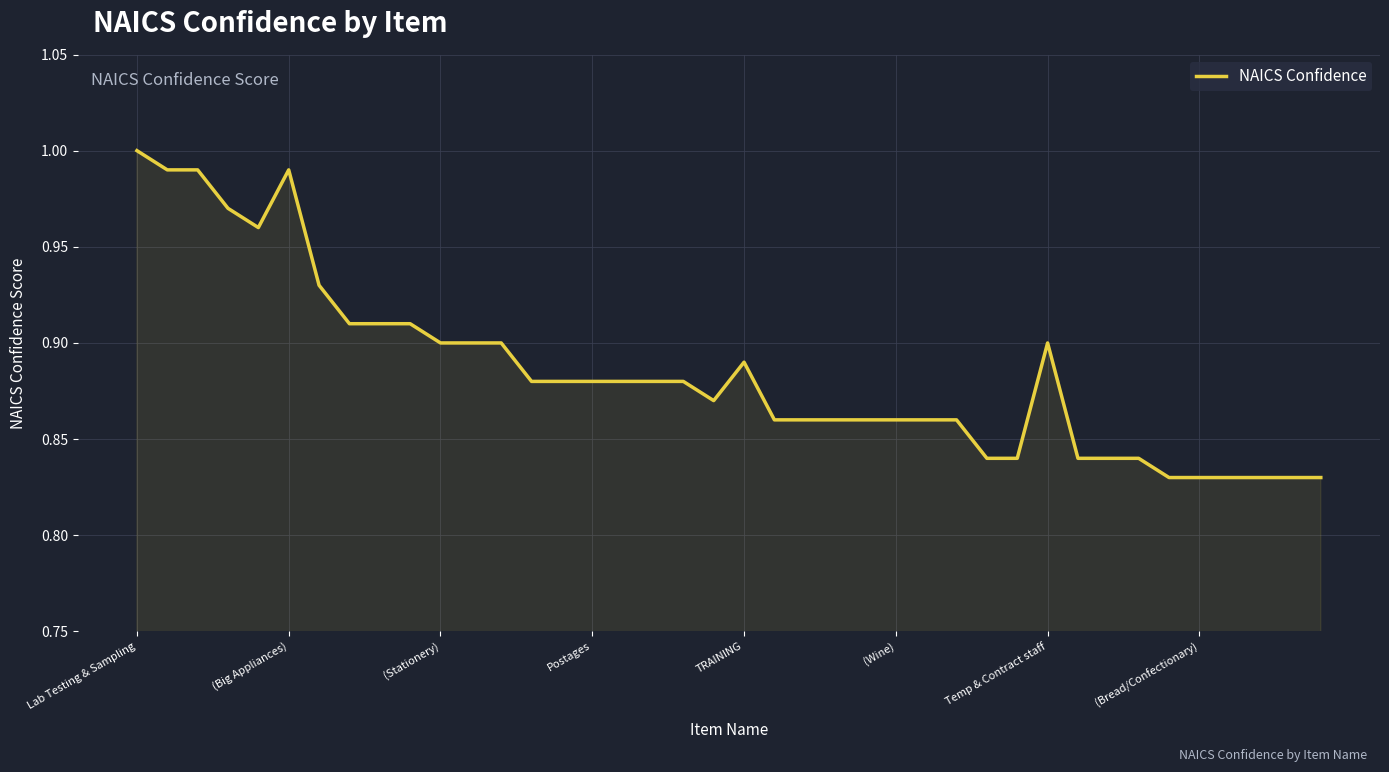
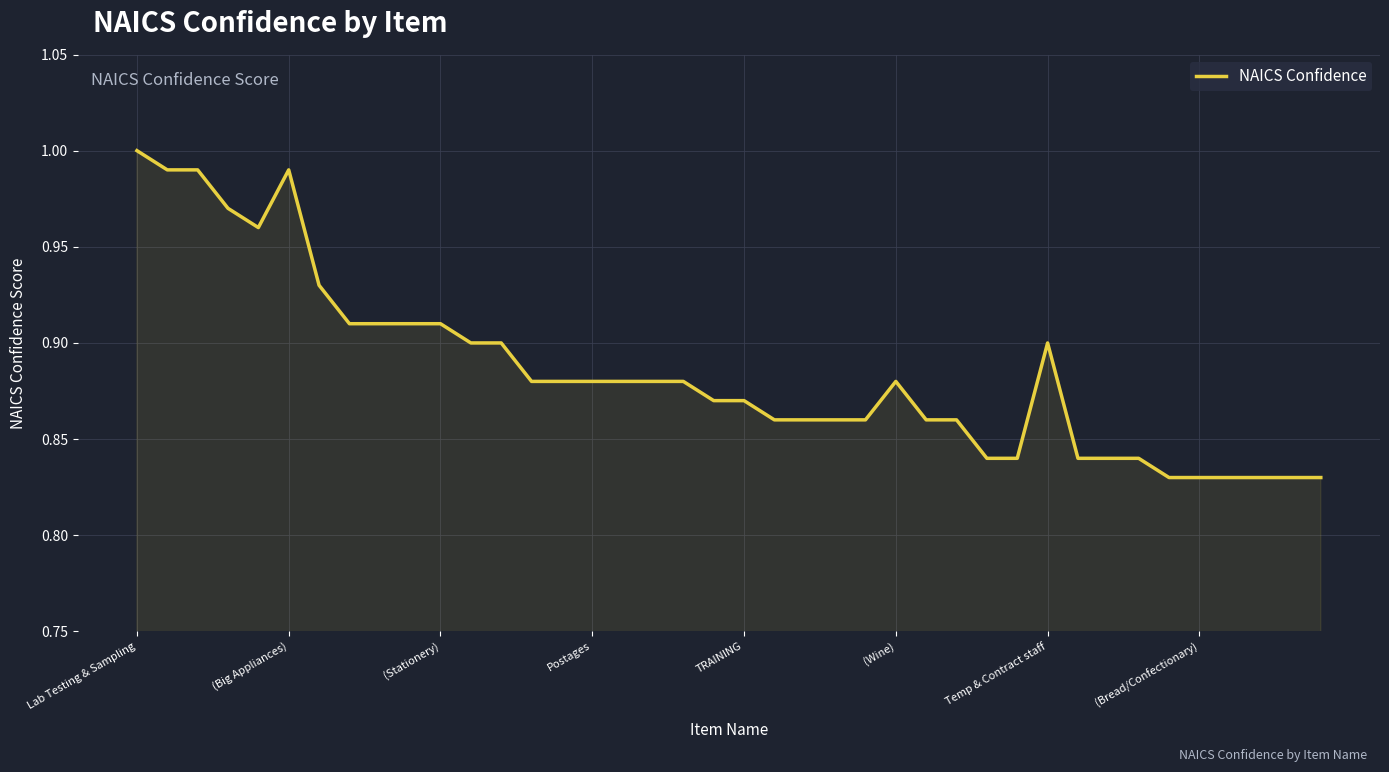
(Stationery): 0.90 -> 0.91
TRAINING: 0.89 -> 0.87
(Wine): 0.86 -> 0.88
